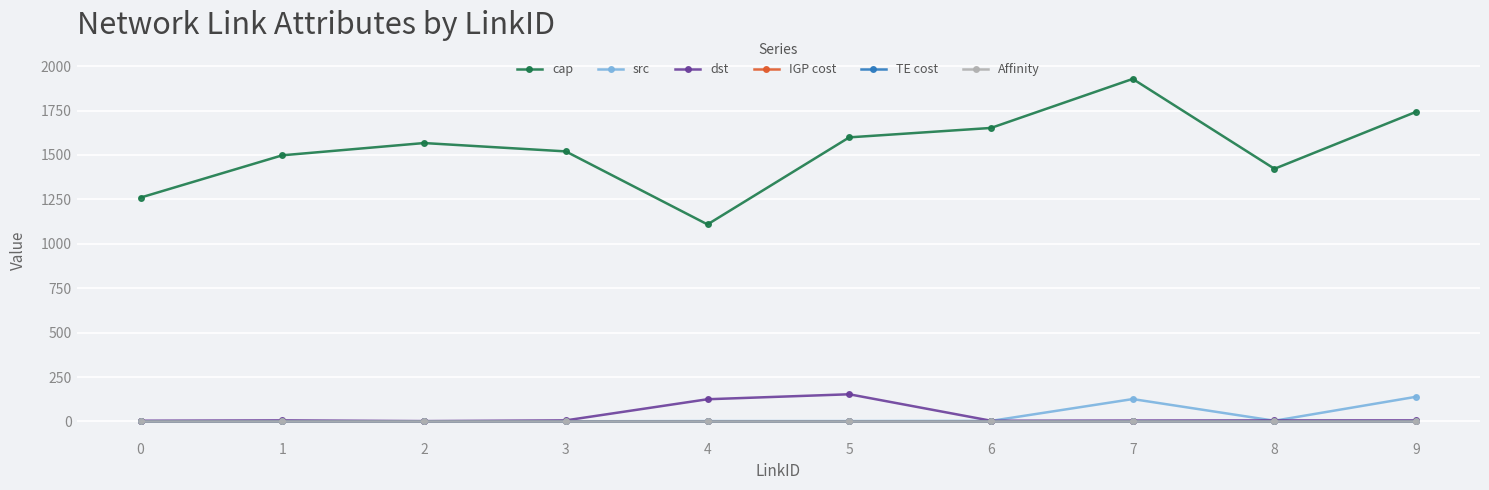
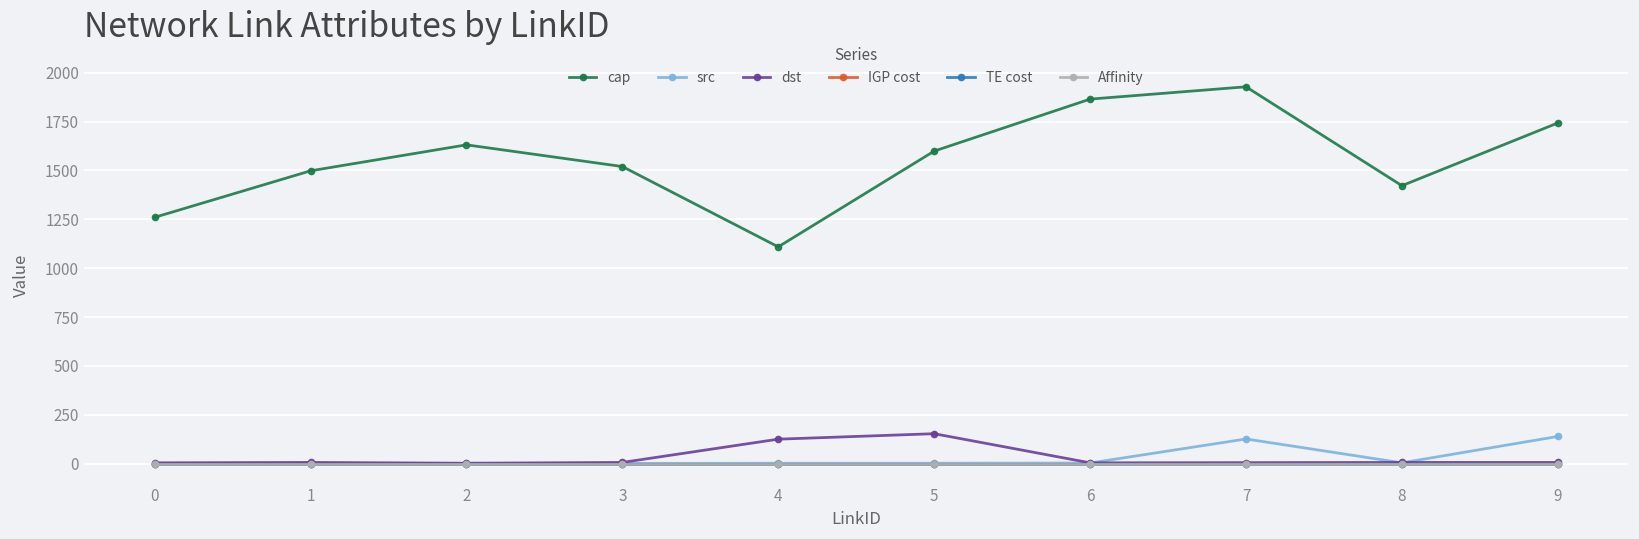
cap, 2: 1570 -> 1630
cap, 6: 1650 -> 1870
